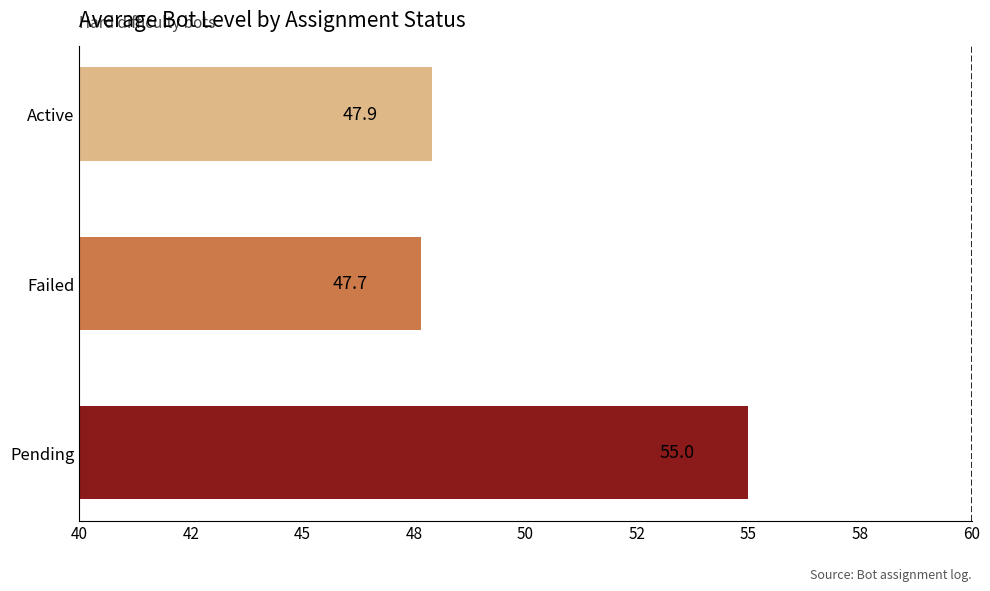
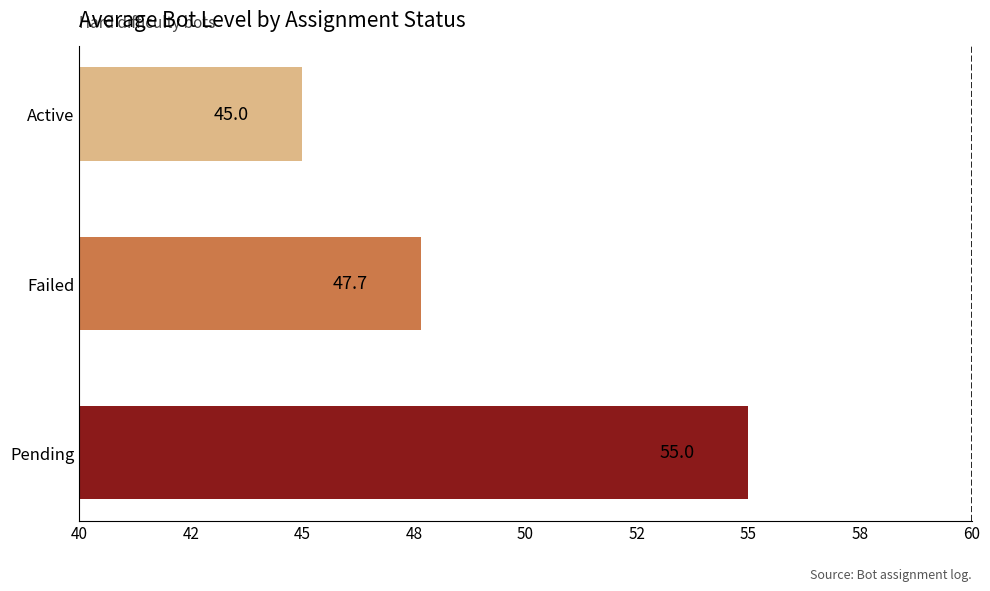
Active: 47.9 -> 45.0
